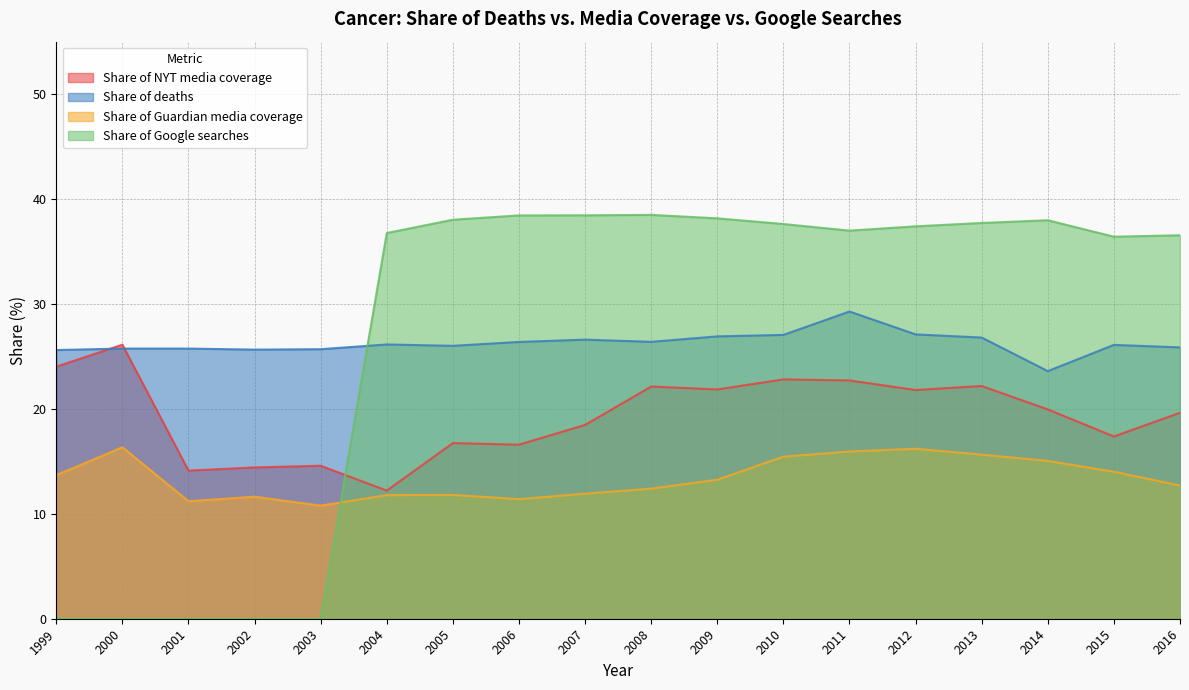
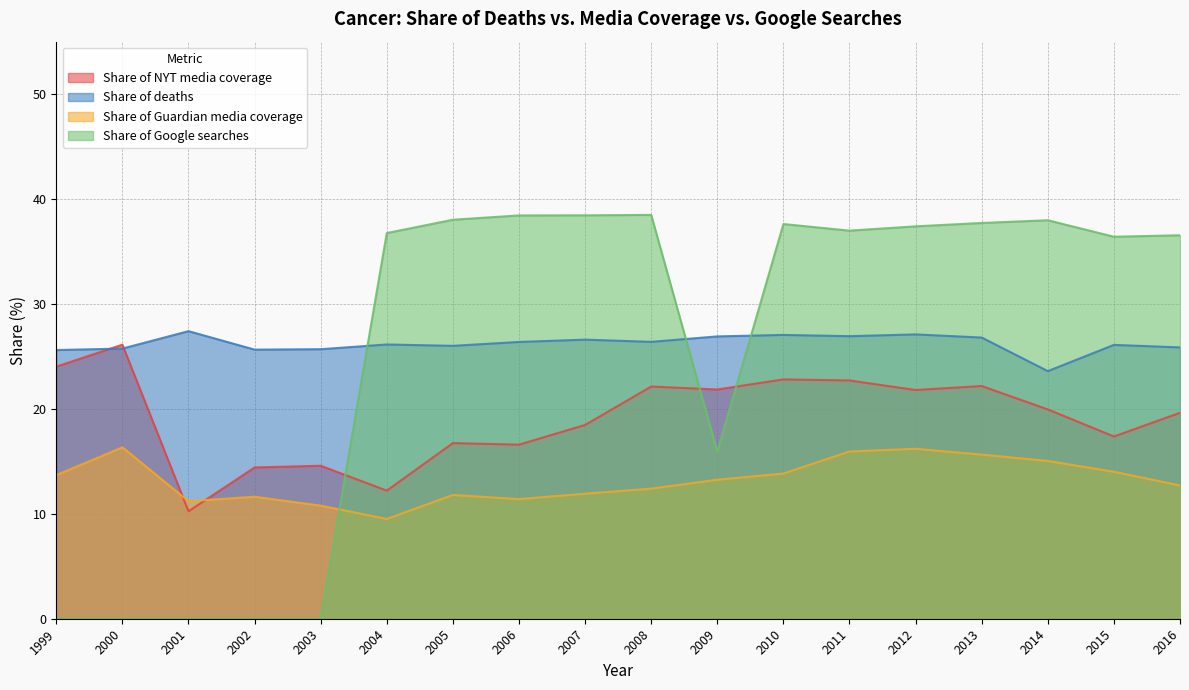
Share of NYT media coverage, 2001: 14.1 -> 10.2
Share of deaths, 2001: 25.8 -> 27.4
Share of Guardian media coverage, 2004: 11.8 -> 9.5
Share of Google searches, 2009: 38.2 -> 15.9
Share of Guardian media coverage, 2010: 15.5 -> 13.8
Share of deaths, 2011: 29.3 -> 26.9
